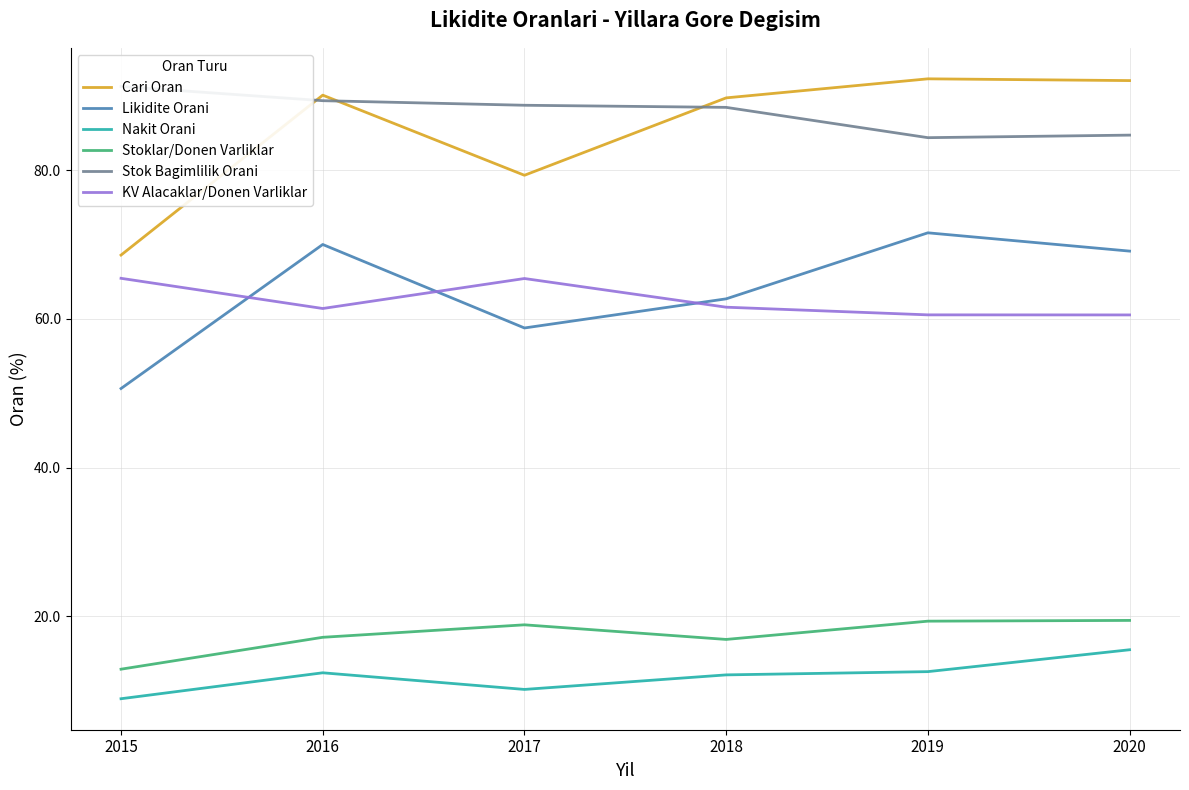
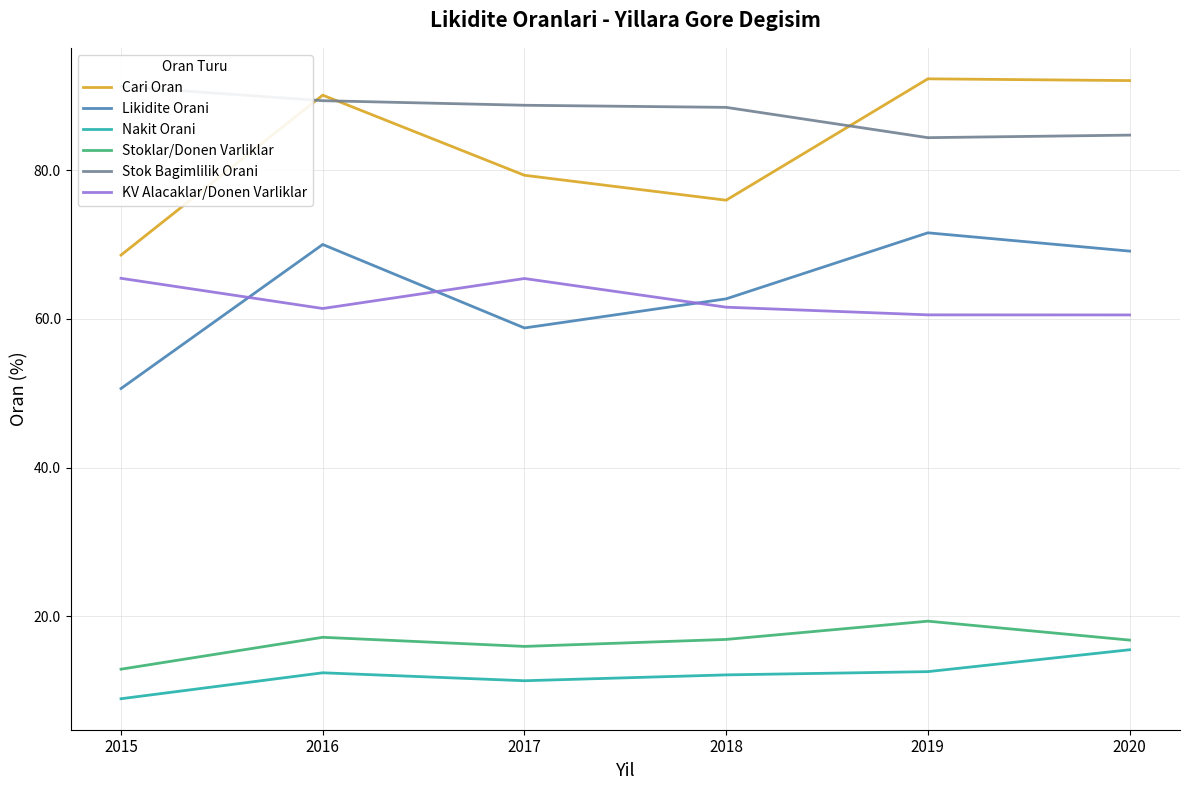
Nakit Orani, 2017: 10 -> 11
Stoklar/Donen Varliklar, 2017: 19 -> 16
Cari Oran, 2018: 90 -> 76
Stoklar/Donen Varliklar, 2020: 19 -> 17
